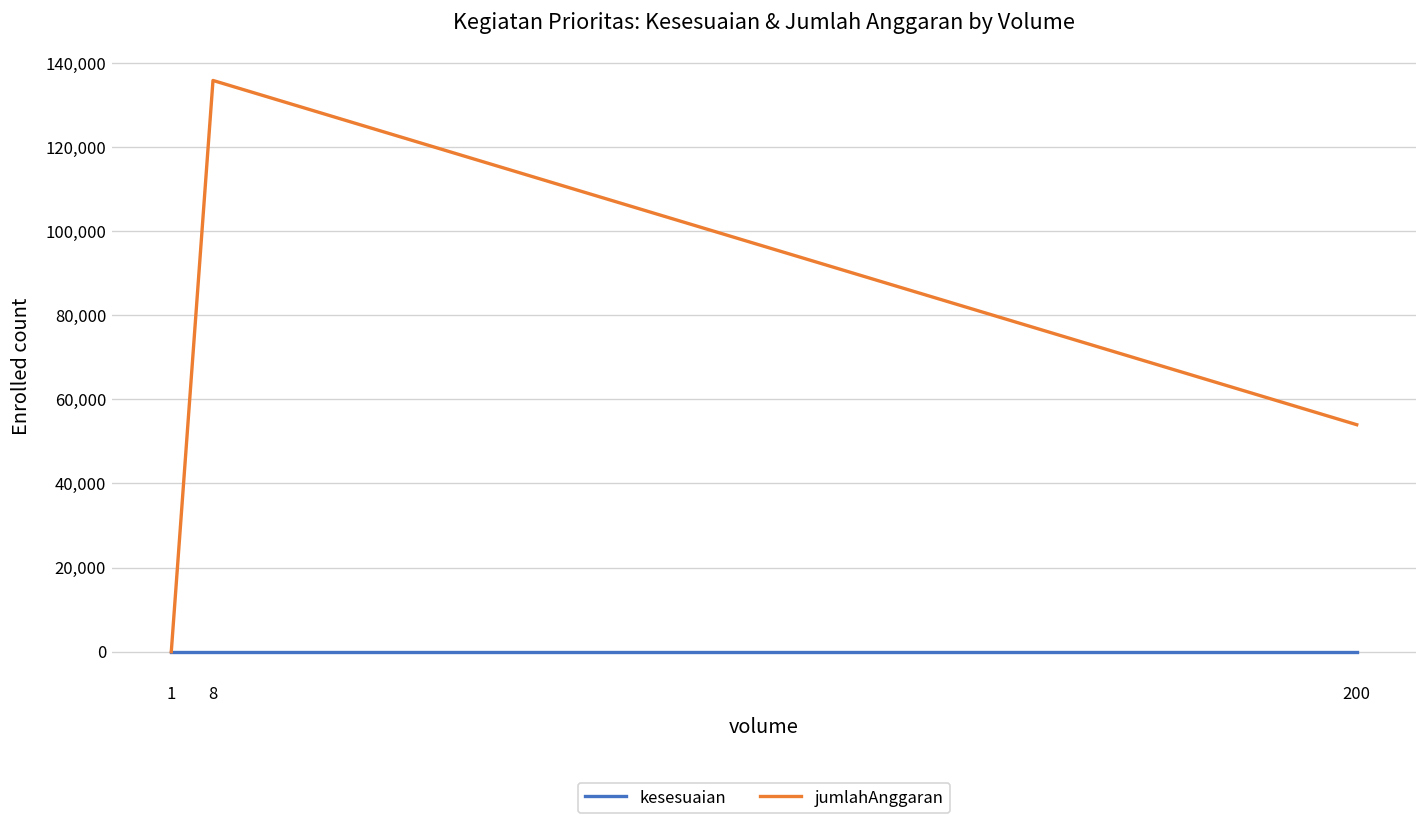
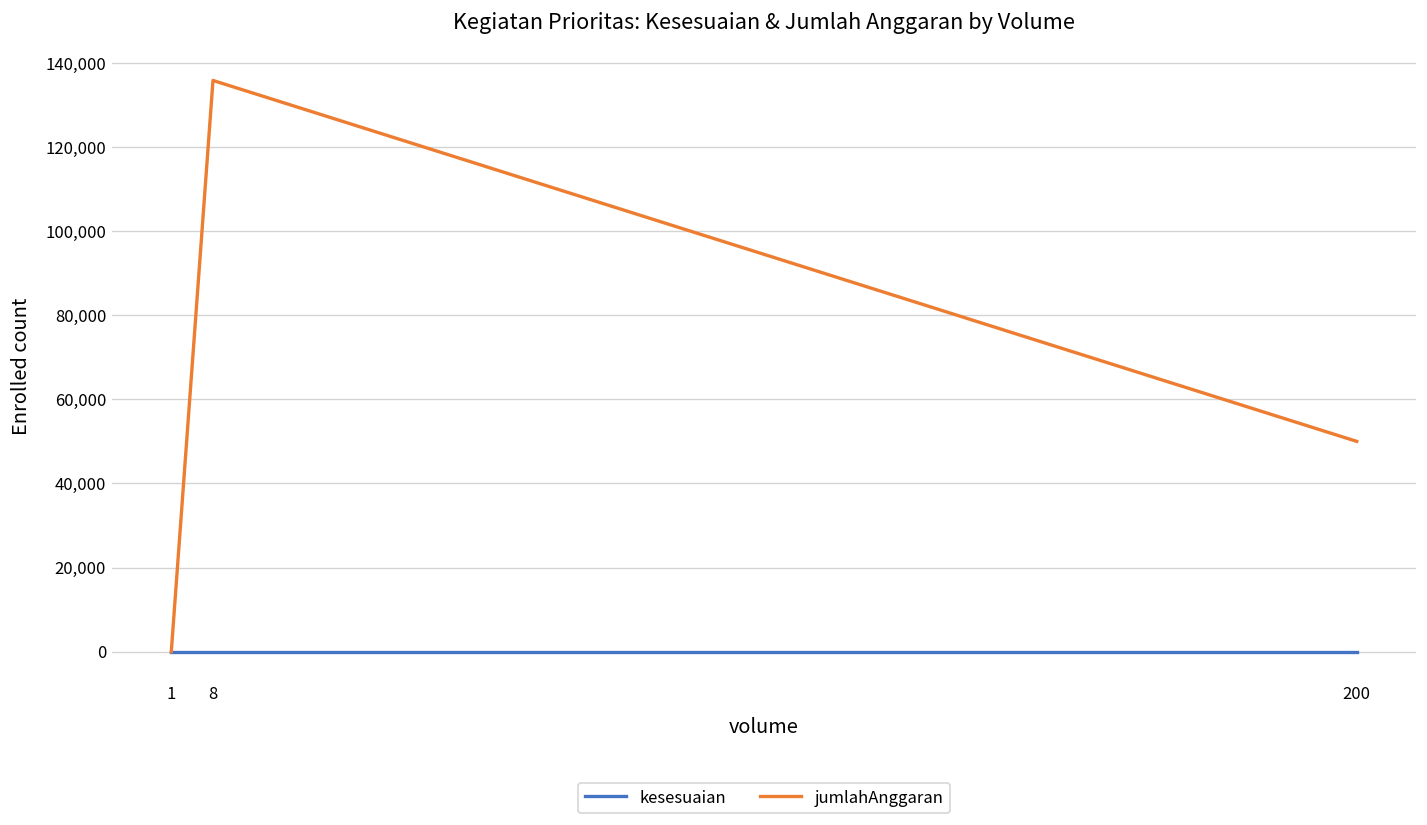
jumlahAnggaran, 200: 54,000 -> 50,000
